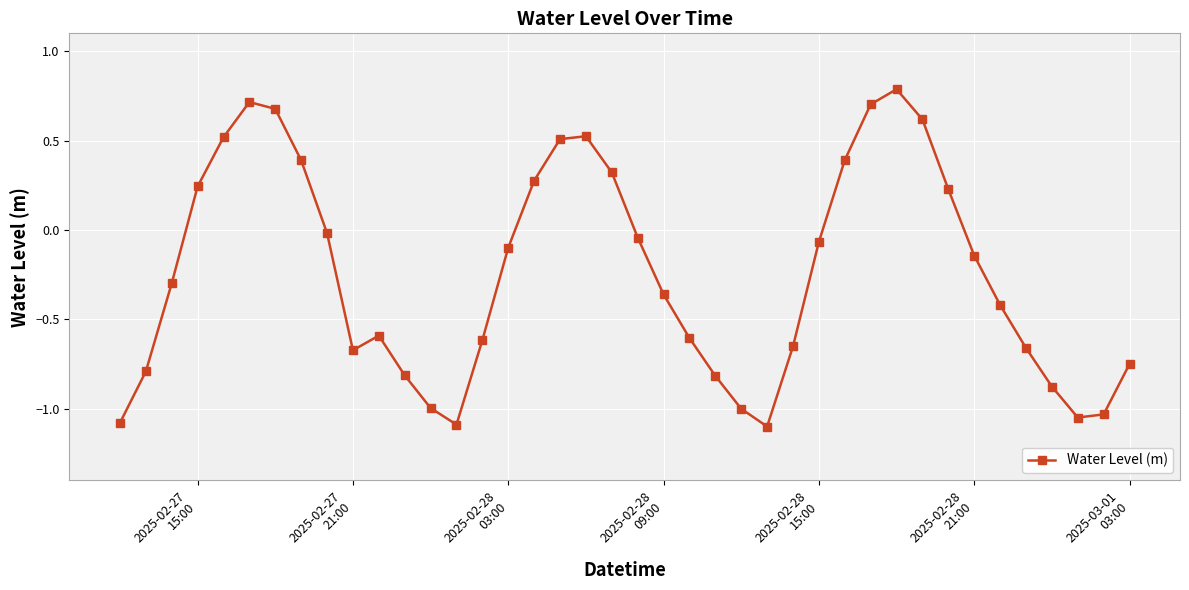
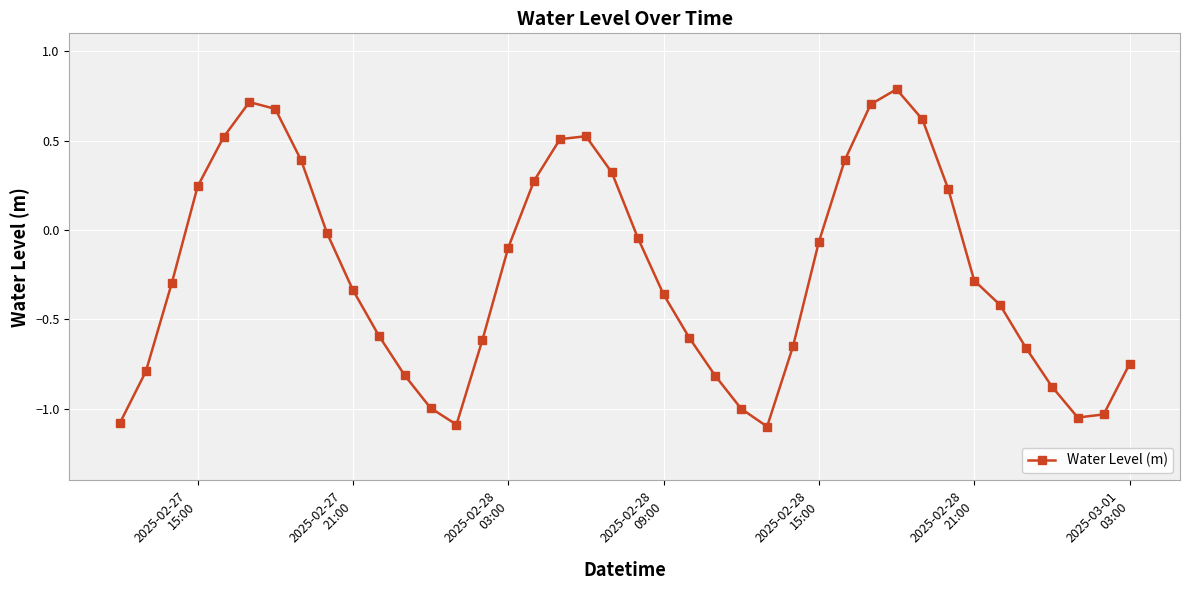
2025-02-27 21:00: -0.67 -> -0.34
2025-02-28 21:00: -0.14 -> -0.28
